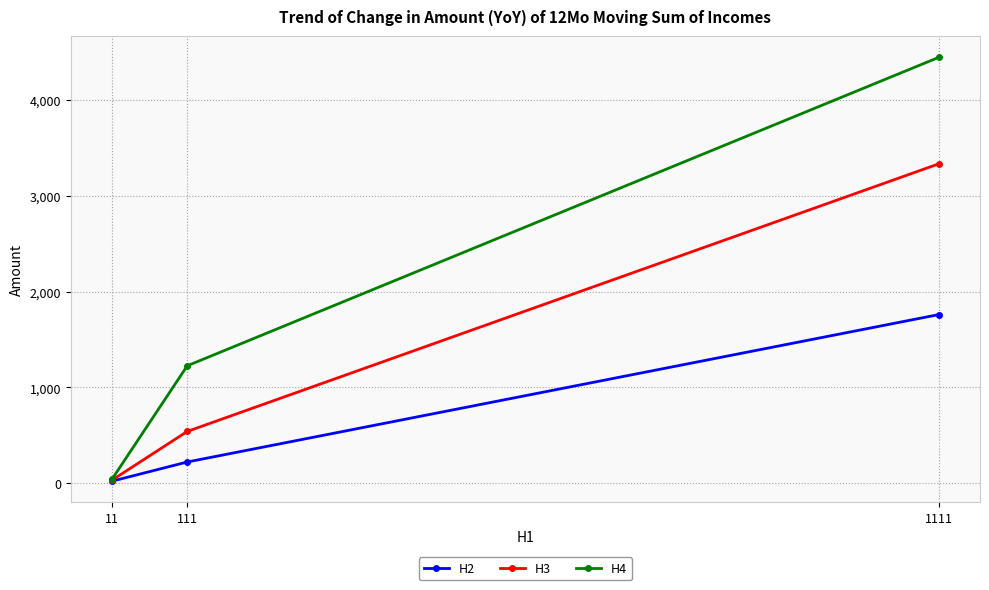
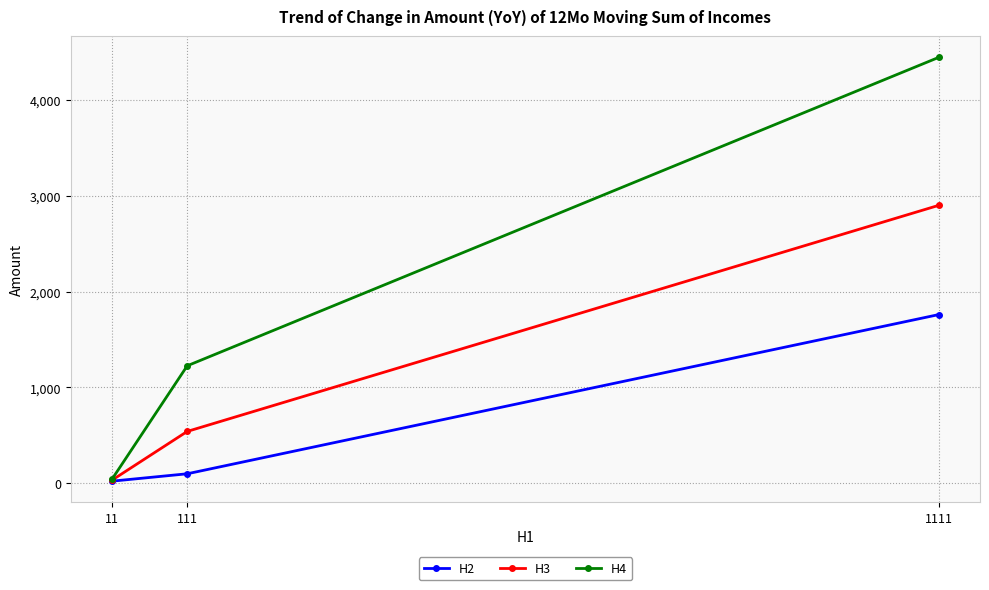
H2, 111: 200 -> 100
H3, 1111: 3,300 -> 2,900
